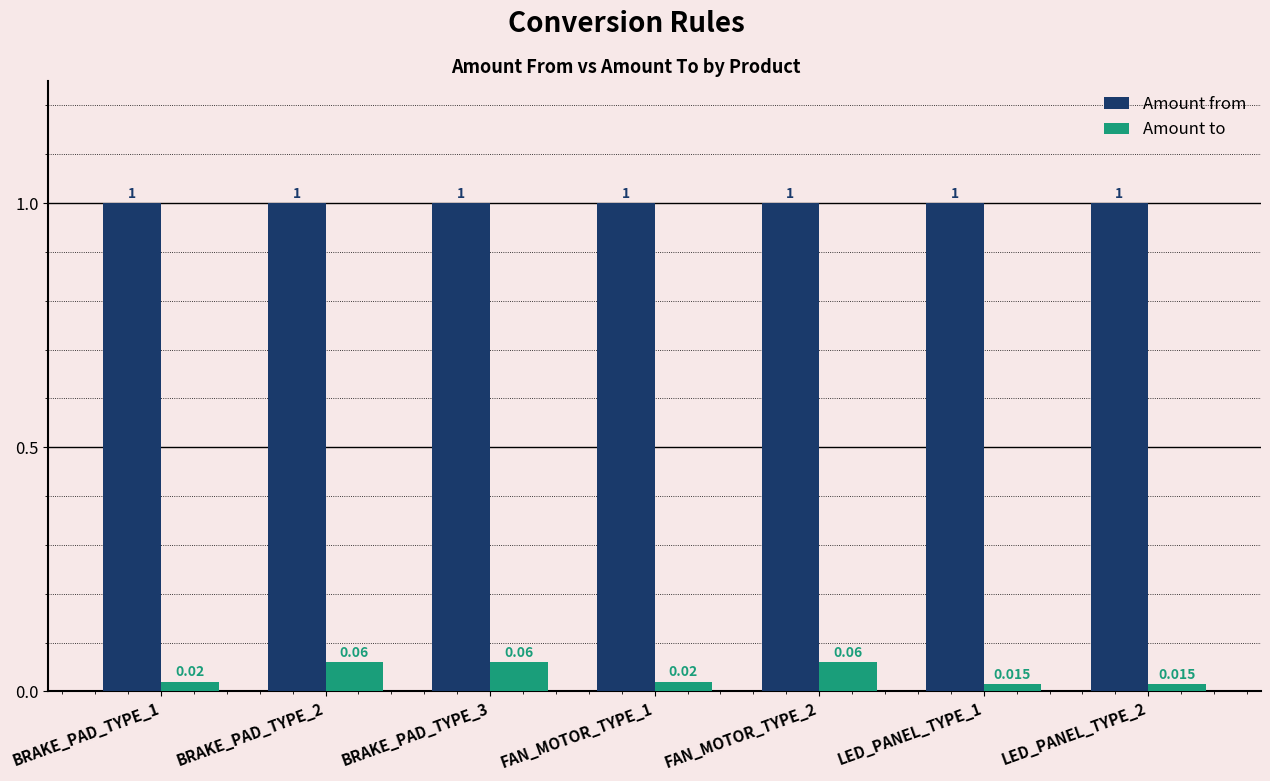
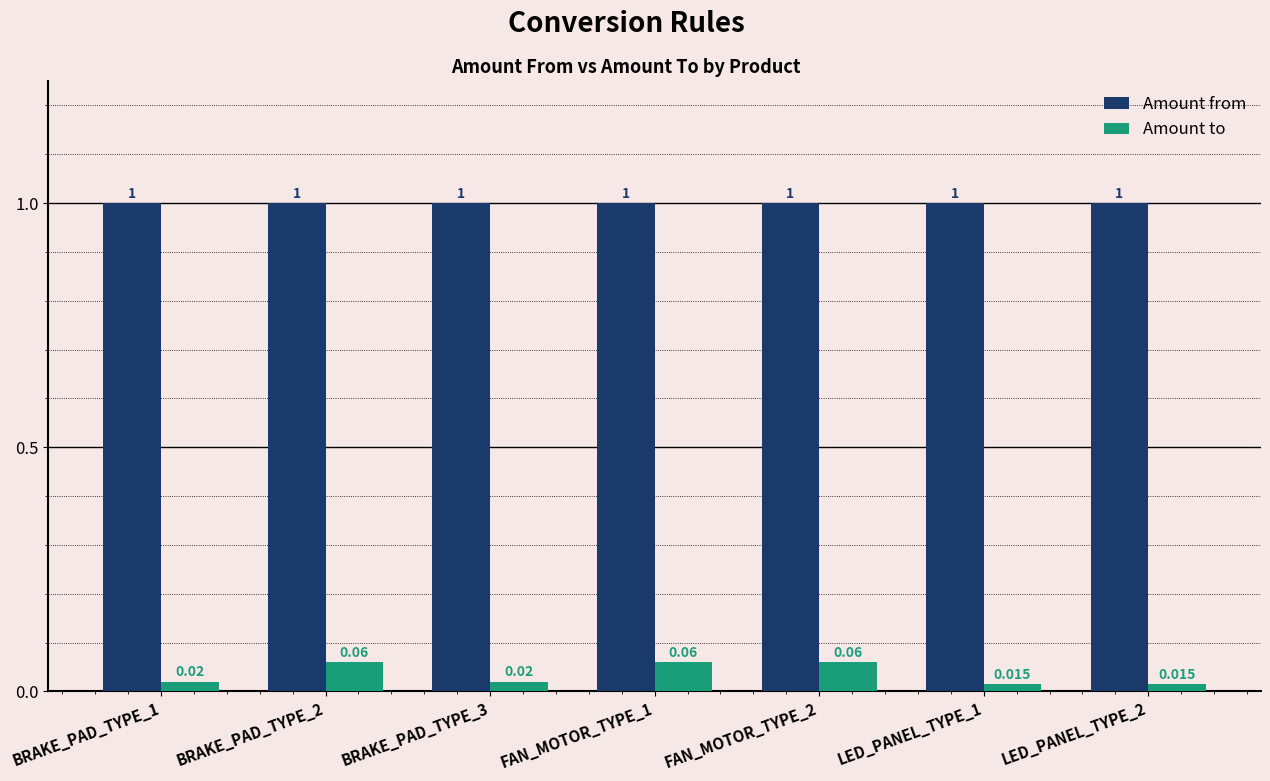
Amount to, BRAKE_PAD_TYPE_3: 0.06 -> 0.02
Amount to, FAN_MOTOR_TYPE_1: 0.02 -> 0.06
